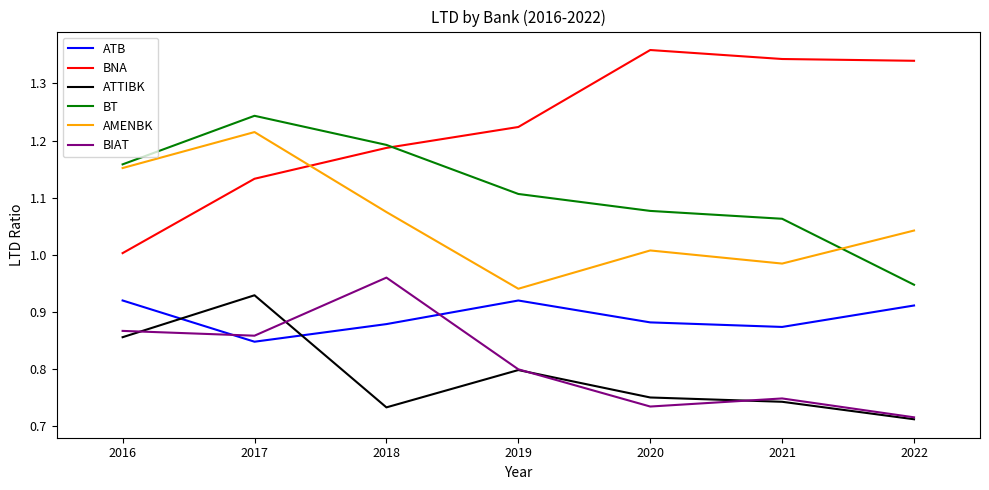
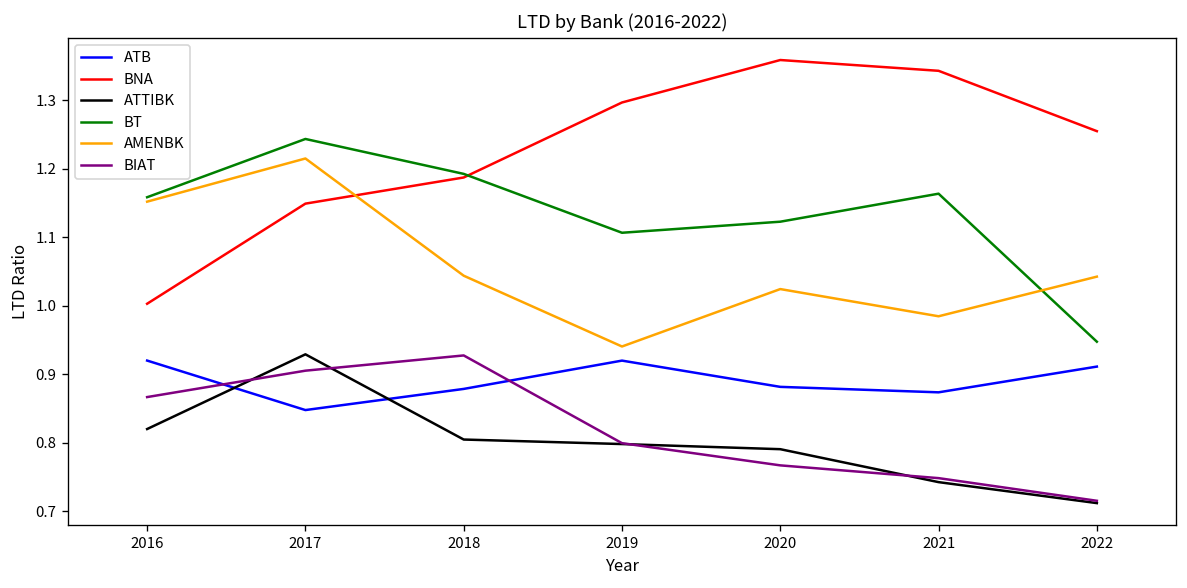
ATTIBK, 2016: 0.86 -> 0.82
BNA, 2017: 1.13 -> 1.15
BIAT, 2017: 0.86 -> 0.91
ATTIBK, 2018: 0.73 -> 0.80
AMENBK, 2018: 1.07 -> 1.04
BIAT, 2018: 0.96 -> 0.93
BNA, 2019: 1.22 -> 1.30
ATTIBK, 2020: 0.75 -> 0.79
BT, 2020: 1.08 -> 1.12
AMENBK, 2020: 1.01 -> 1.02
BIAT, 2020: 0.73 -> 0.77
BT, 2021: 1.06 -> 1.16
BNA, 2022: 1.34 -> 1.25
